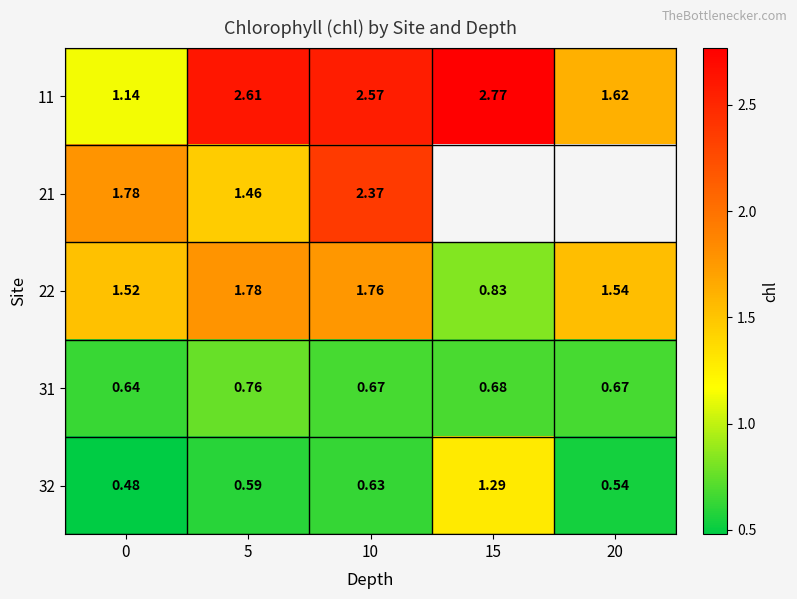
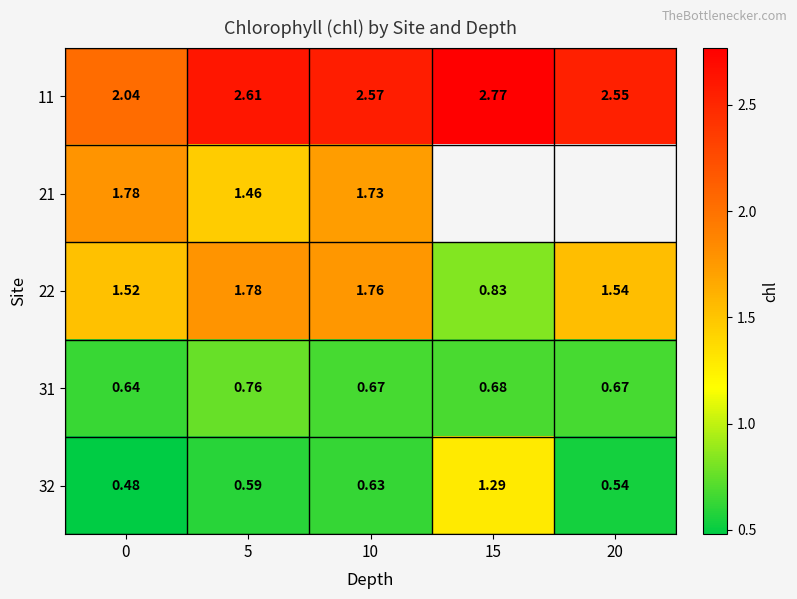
11, 0: 1.14 -> 2.04
11, 20: 1.62 -> 2.55
21, 10: 2.37 -> 1.73
